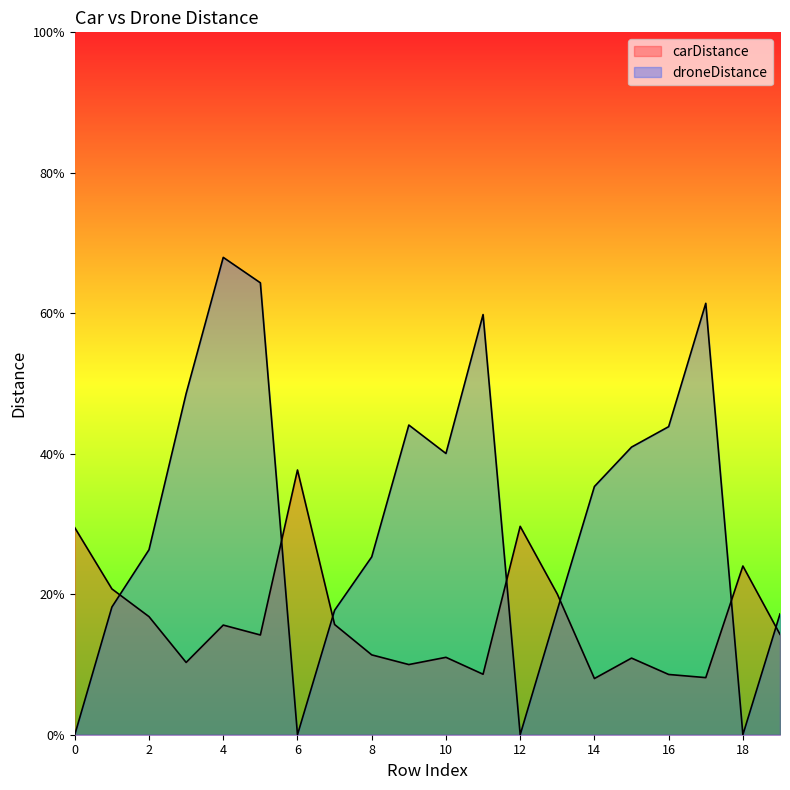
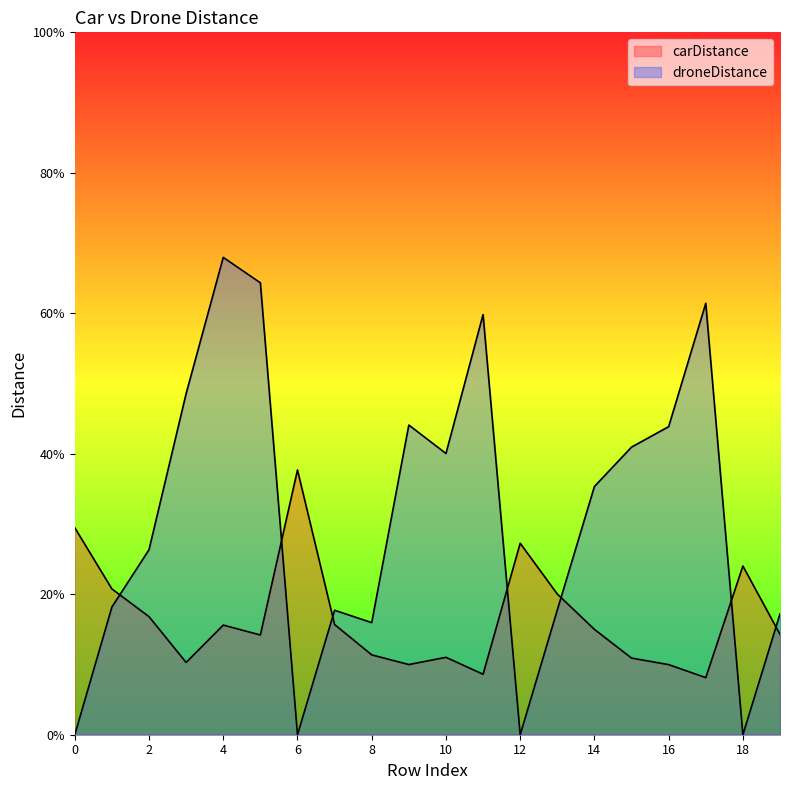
droneDistance, 8: 25% -> 16%
carDistance, 12: 30% -> 27%
carDistance, 14: 8% -> 15%
carDistance, 16: 9% -> 10%
